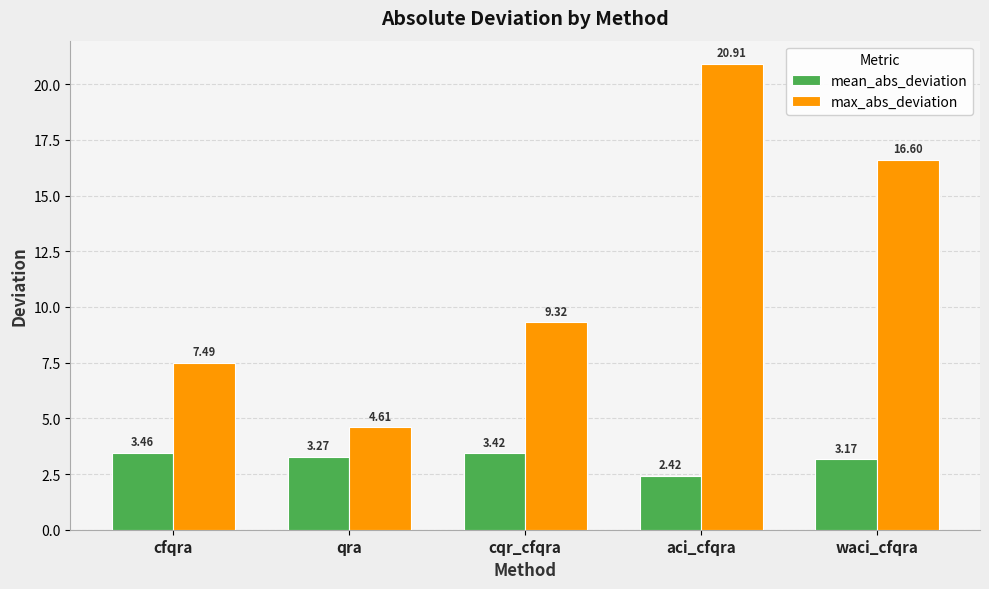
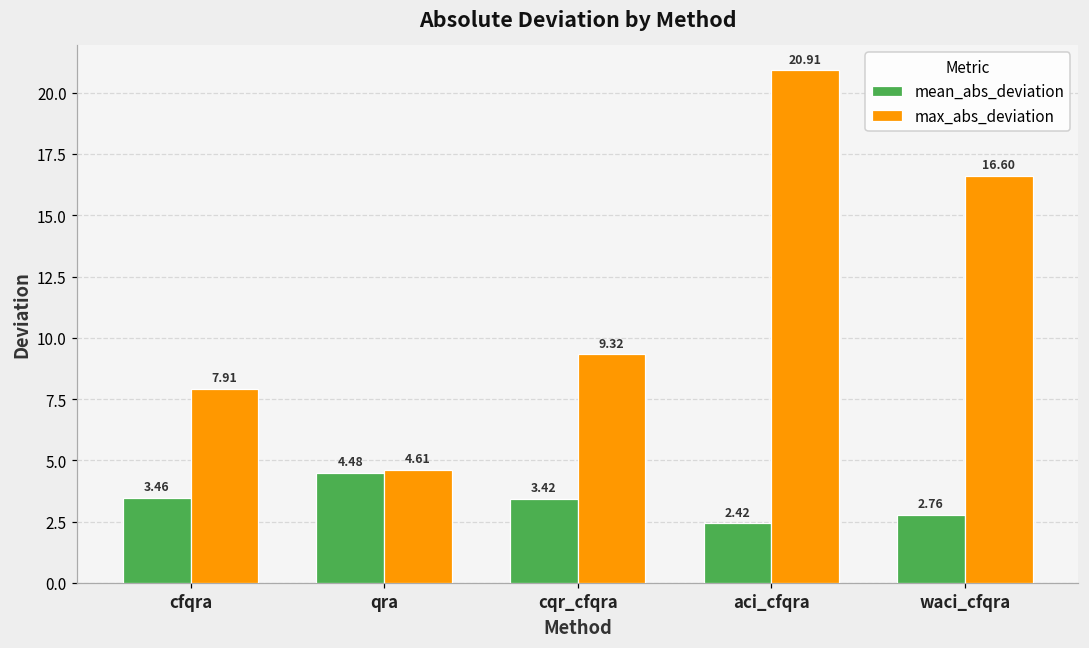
max_abs_deviation, cfqra: 7.49 -> 7.91
mean_abs_deviation, qra: 3.27 -> 4.48
mean_abs_deviation, waci_cfqra: 3.17 -> 2.76
